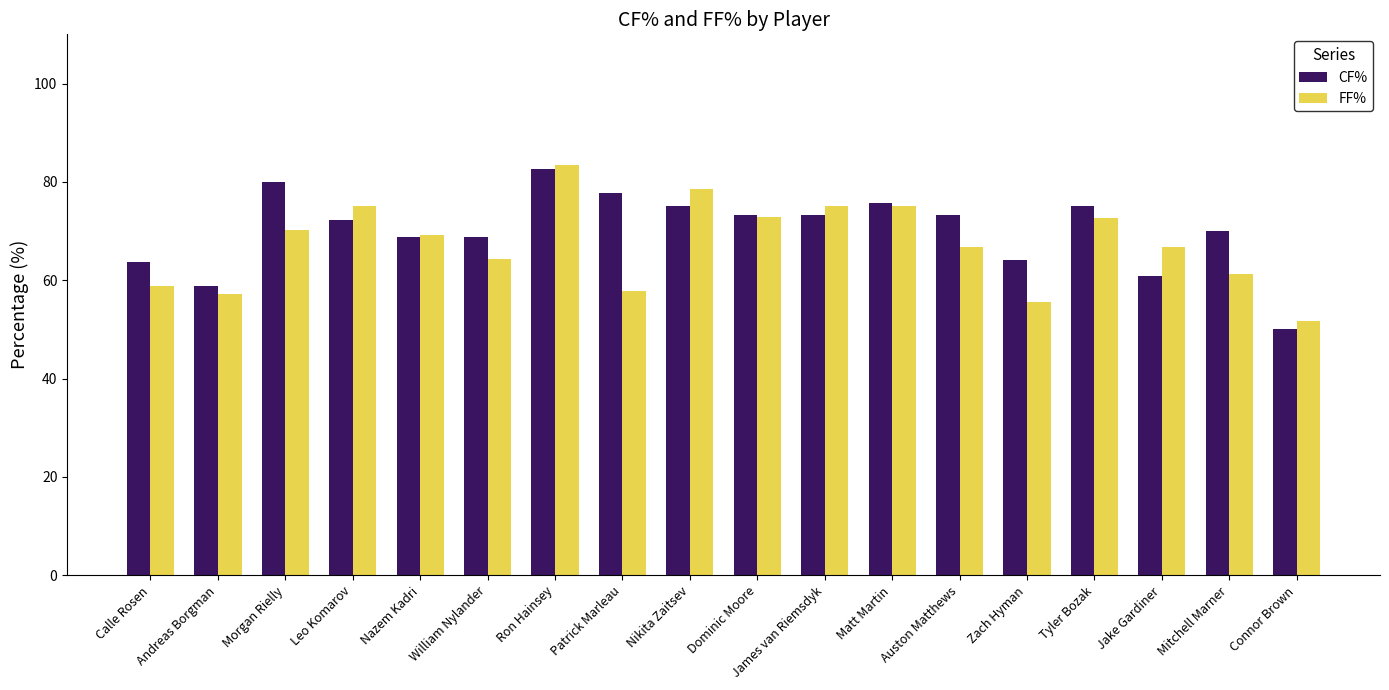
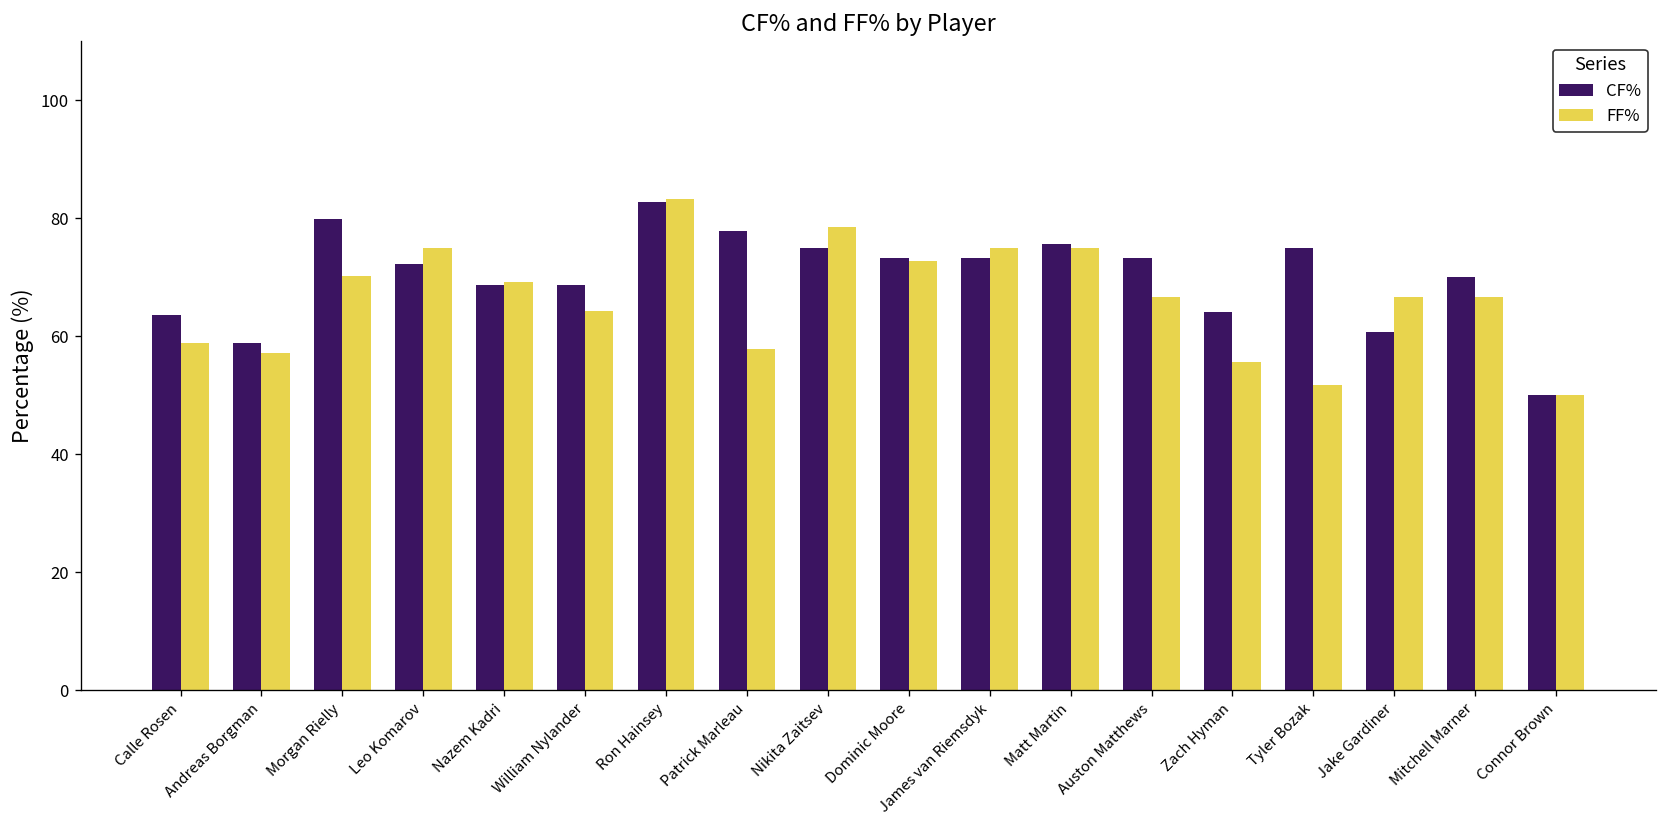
FF%, Tyler Bozak: 73 -> 52
FF%, Mitchell Marner: 61 -> 67
FF%, Connor Brown: 52 -> 50
